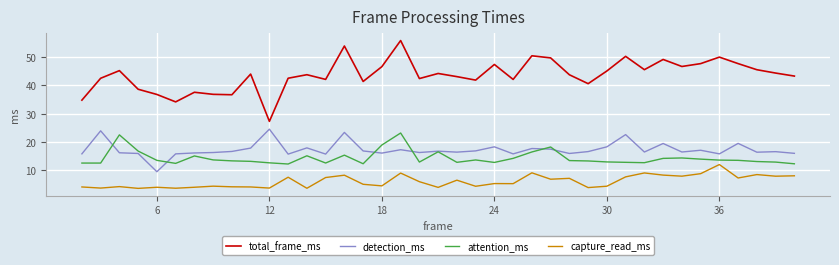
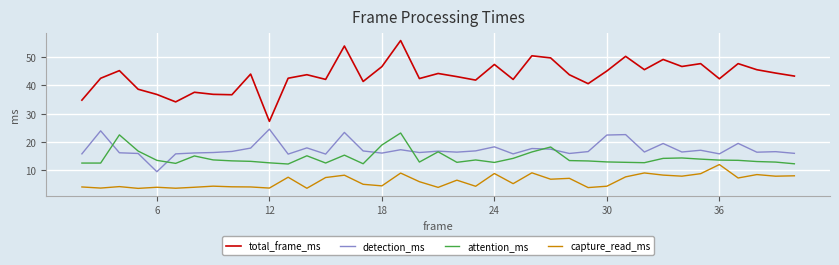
capture_read_ms, 24: 5 -> 9
detection_ms, 30: 18 -> 22
total_frame_ms, 36: 50 -> 42
